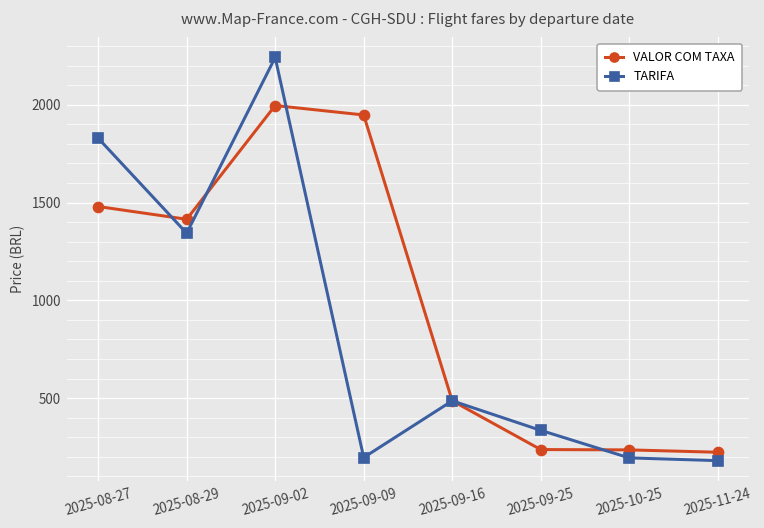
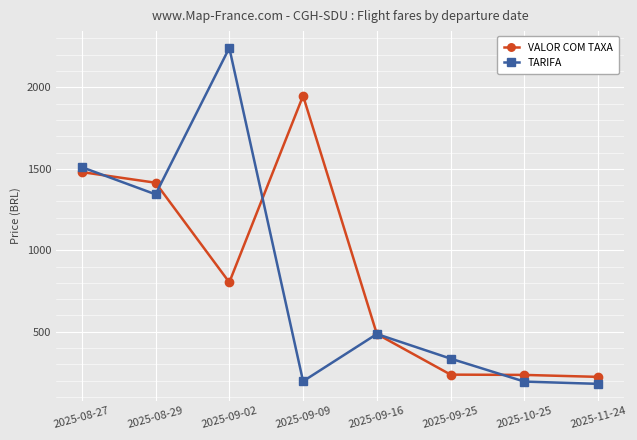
TARIFA, 2025-08-27: 1830 -> 1510
VALOR COM TAXA, 2025-09-02: 2000 -> 800
